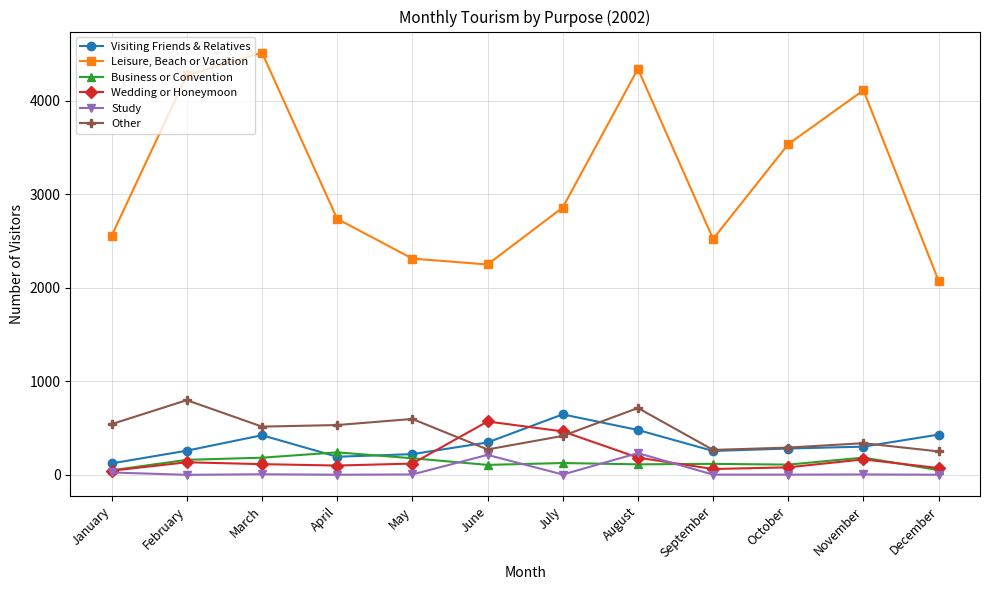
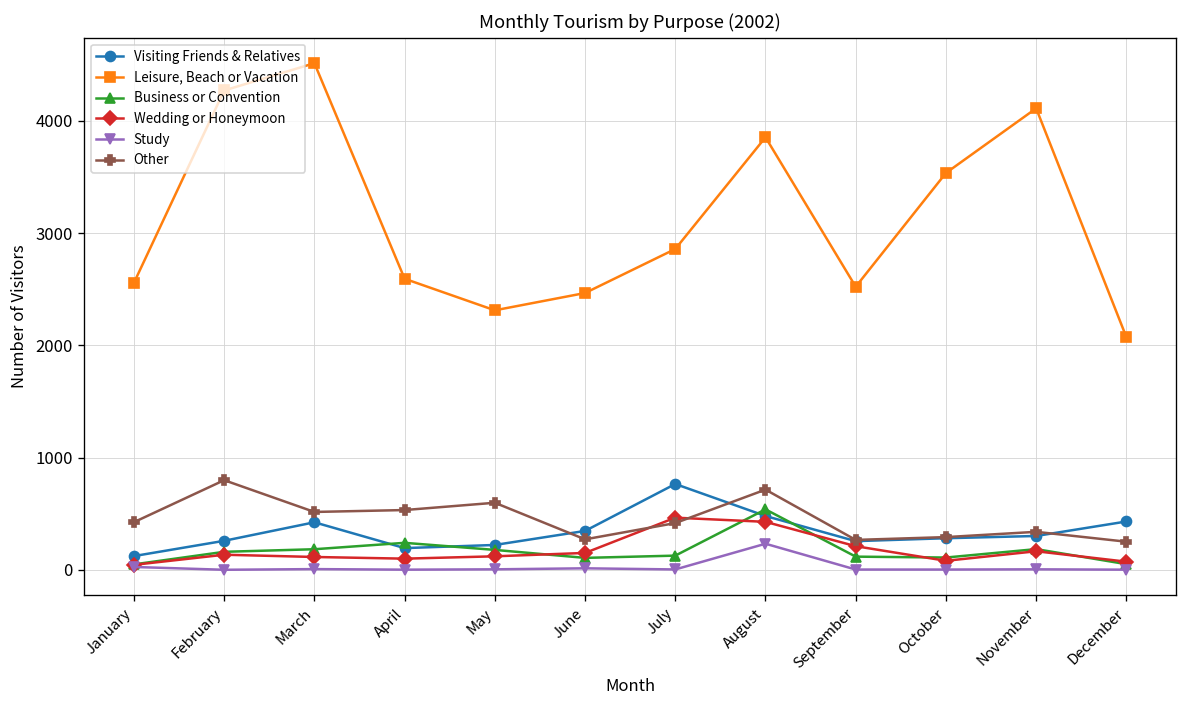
Other, January: 500 -> 400
Leisure, Beach or Vacation, April: 2700 -> 2600
Leisure, Beach or Vacation, June: 2200 -> 2500
Wedding or Honeymoon, June: 600 -> 200
Study, June: 200 -> 0
Visiting Friends & Relatives, July: 600 -> 800
Leisure, Beach or Vacation, August: 4300 -> 3900
Business or Convention, August: 100 -> 500
Wedding or Honeymoon, August: 200 -> 400
Wedding or Honeymoon, September: 100 -> 200
